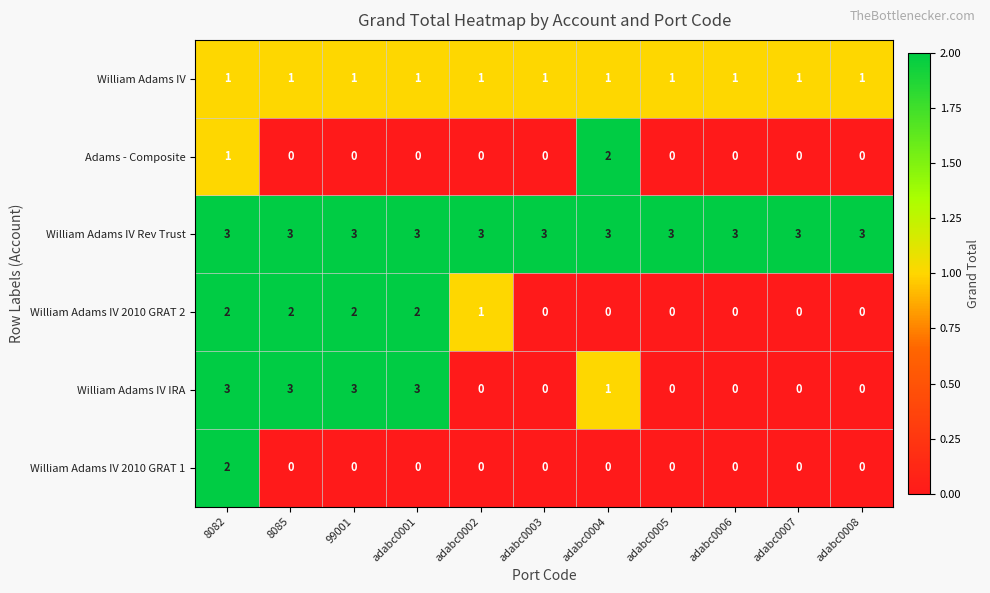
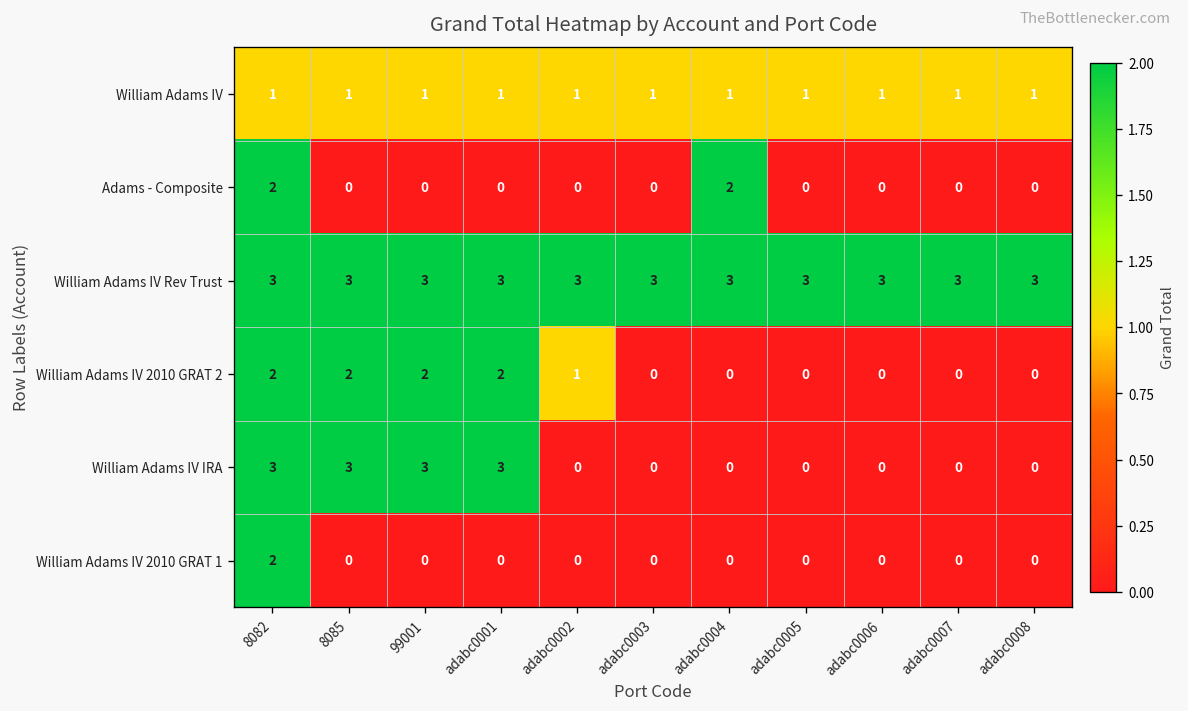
Adams - Composite, 8082: 1 -> 2
William Adams IV IRA, adabc0004: 1 -> 0
